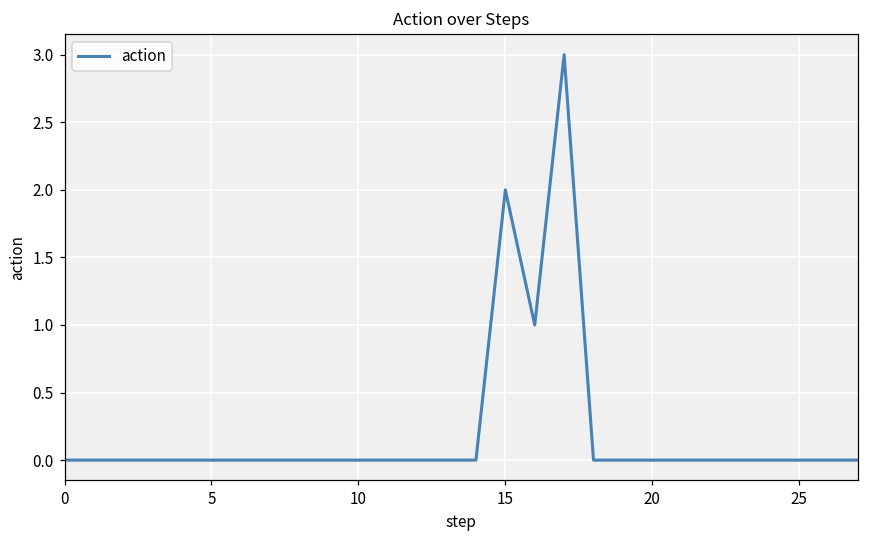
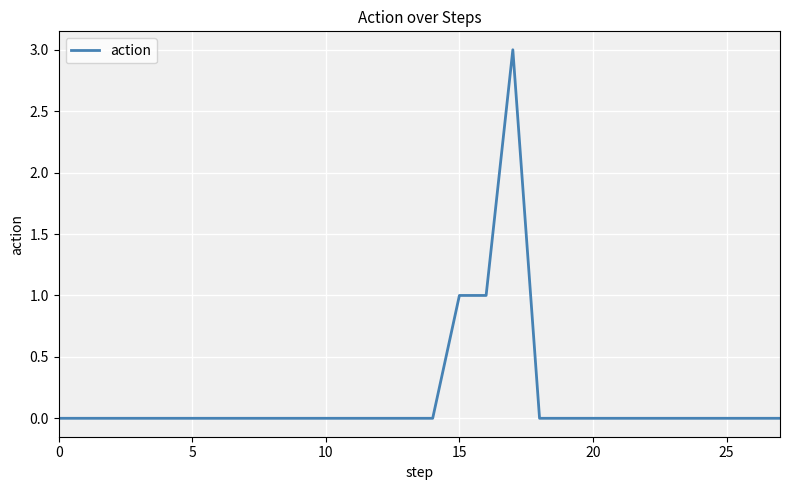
15: 2 -> 1
